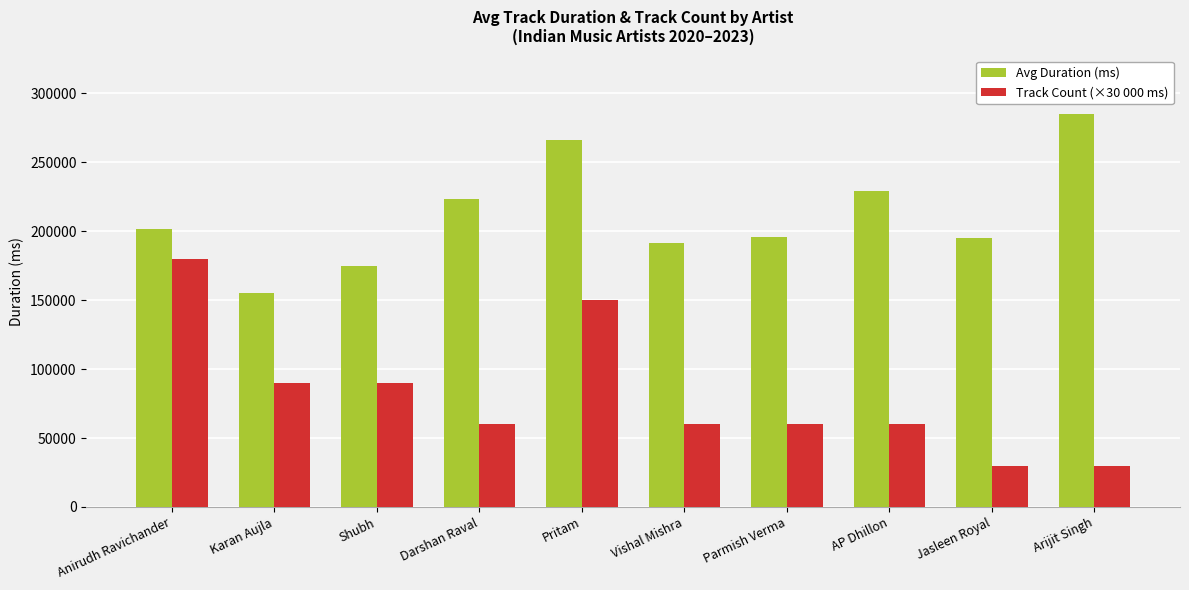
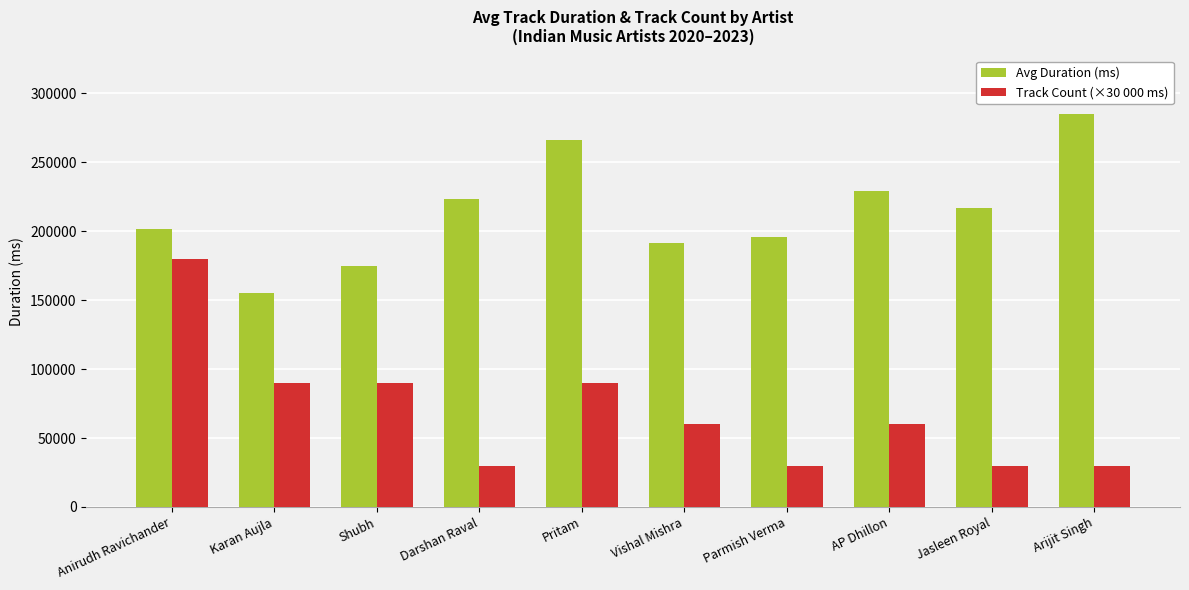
Track Count (×30 000 ms), Darshan Raval: 60000 -> 30000
Track Count (×30 000 ms), Pritam: 150000 -> 90000
Track Count (×30 000 ms), Parmish Verma: 60000 -> 30000
Avg Duration (ms), Jasleen Royal: 195000 -> 217000
